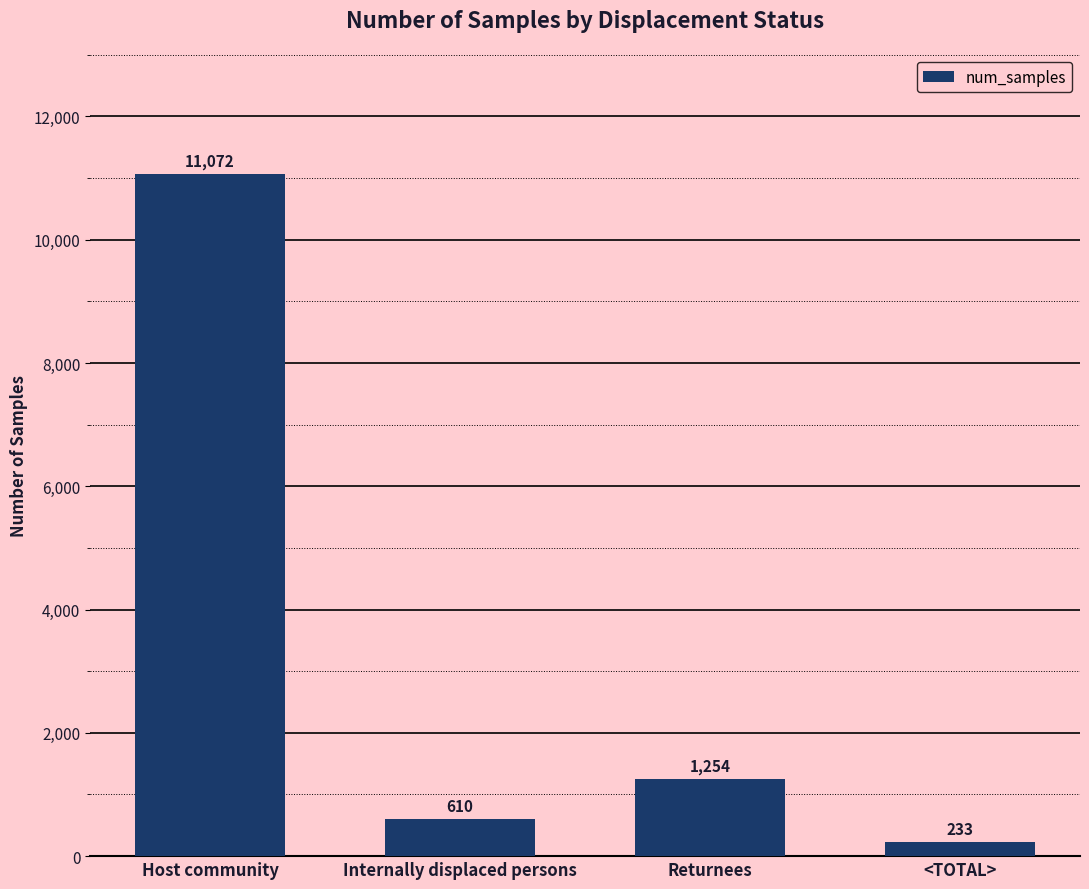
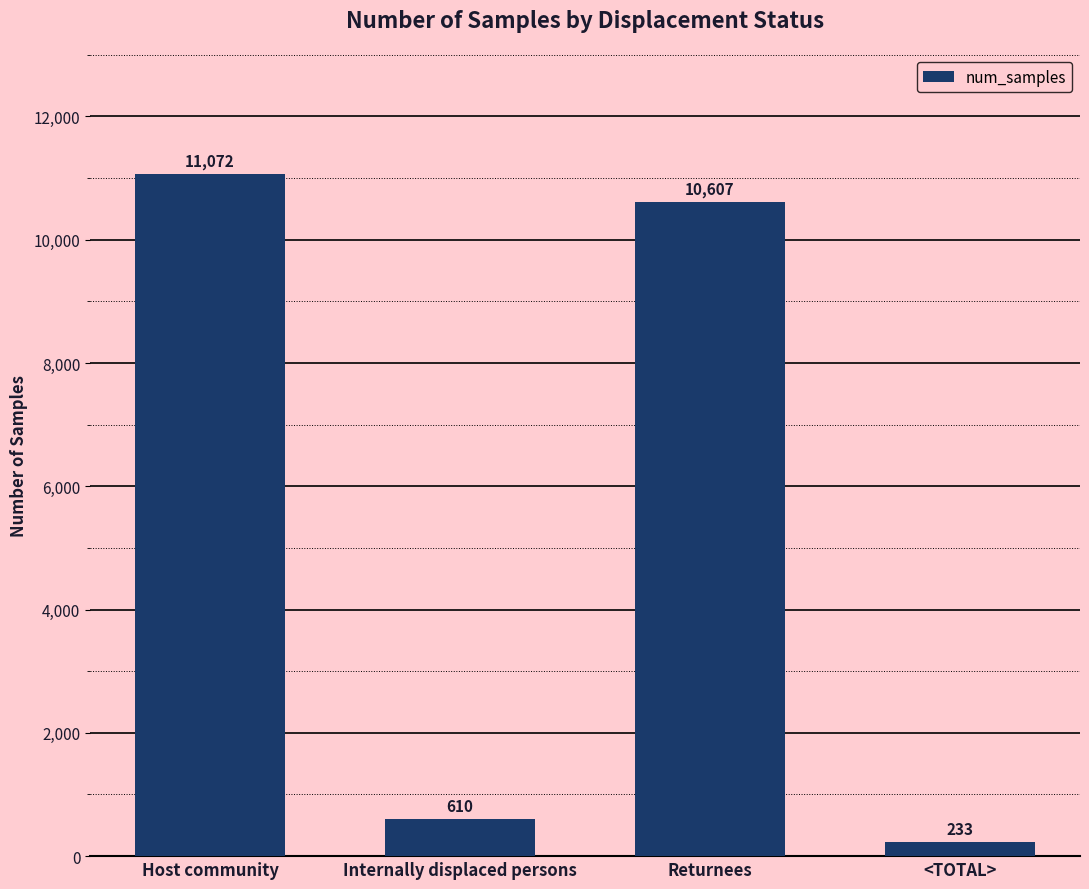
Returnees: 1,254 -> 10,607
